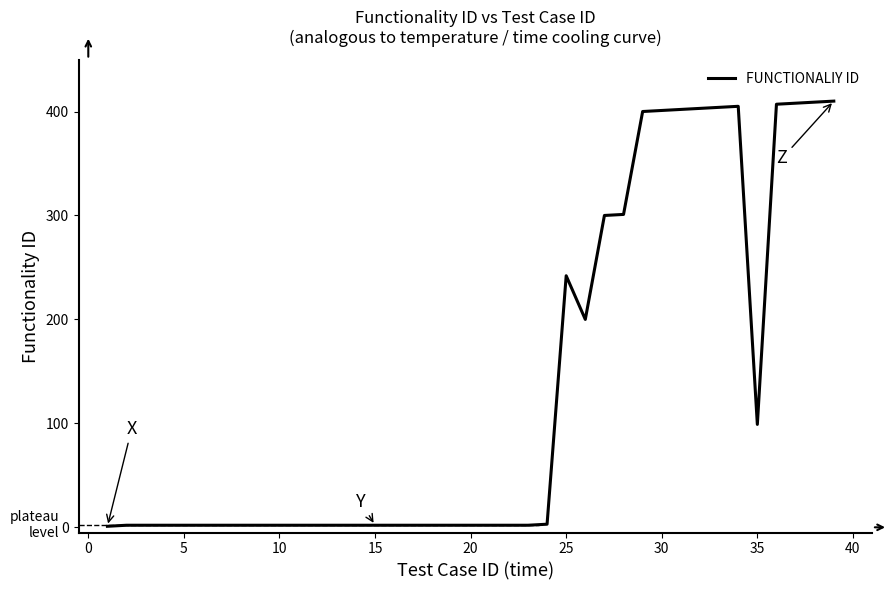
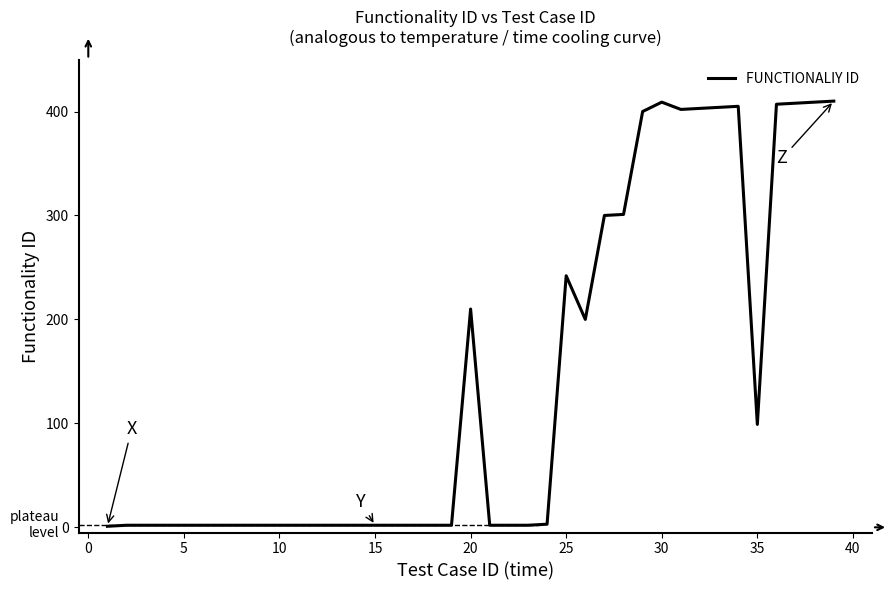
20: 2 -> 210
30: 401 -> 409
